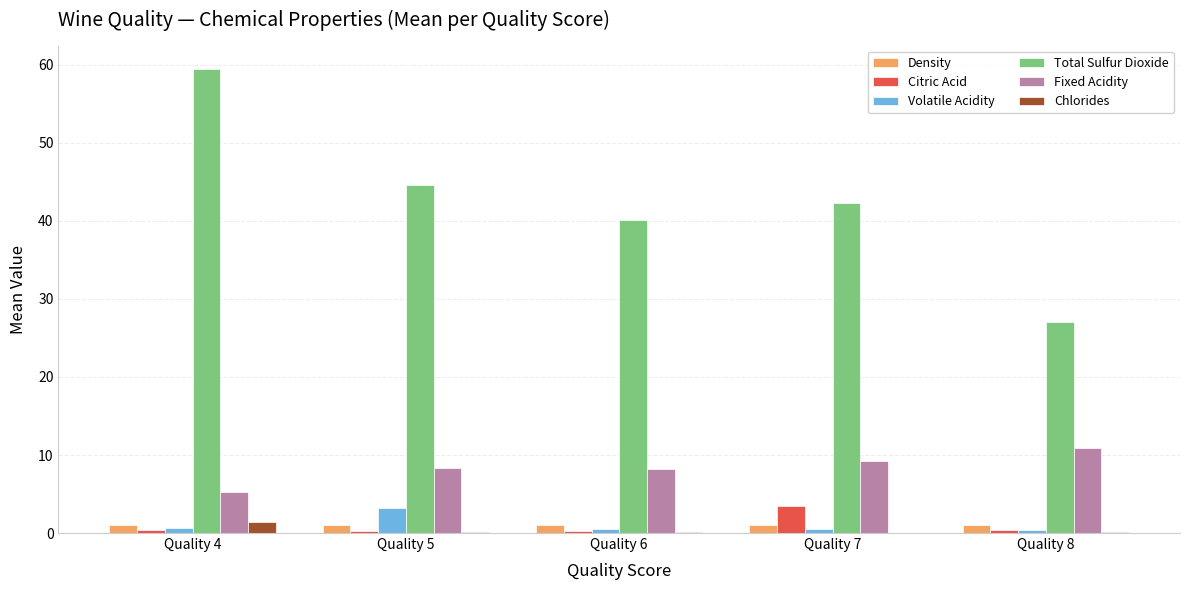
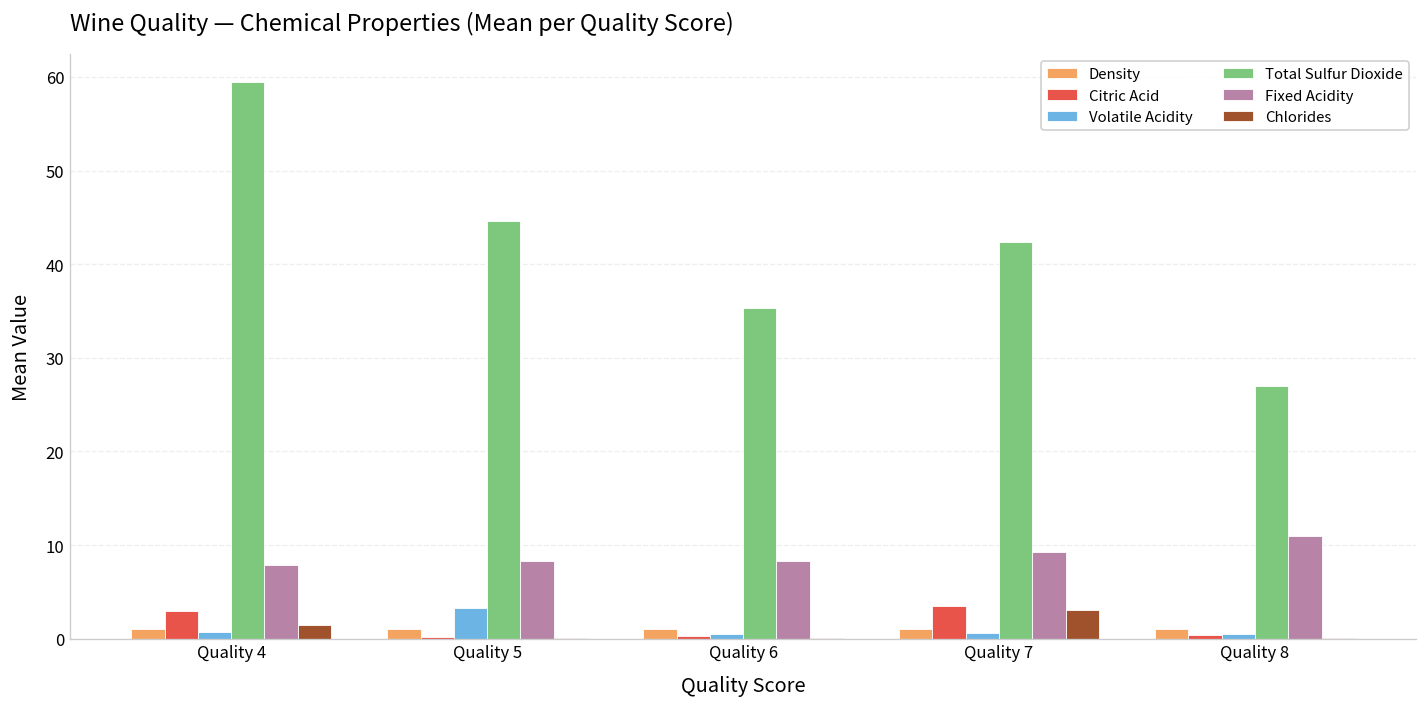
Citric Acid, Quality 4: 0 -> 3
Fixed Acidity, Quality 4: 5 -> 8
Total Sulfur Dioxide, Quality 6: 40 -> 35
Chlorides, Quality 7: 0 -> 3
